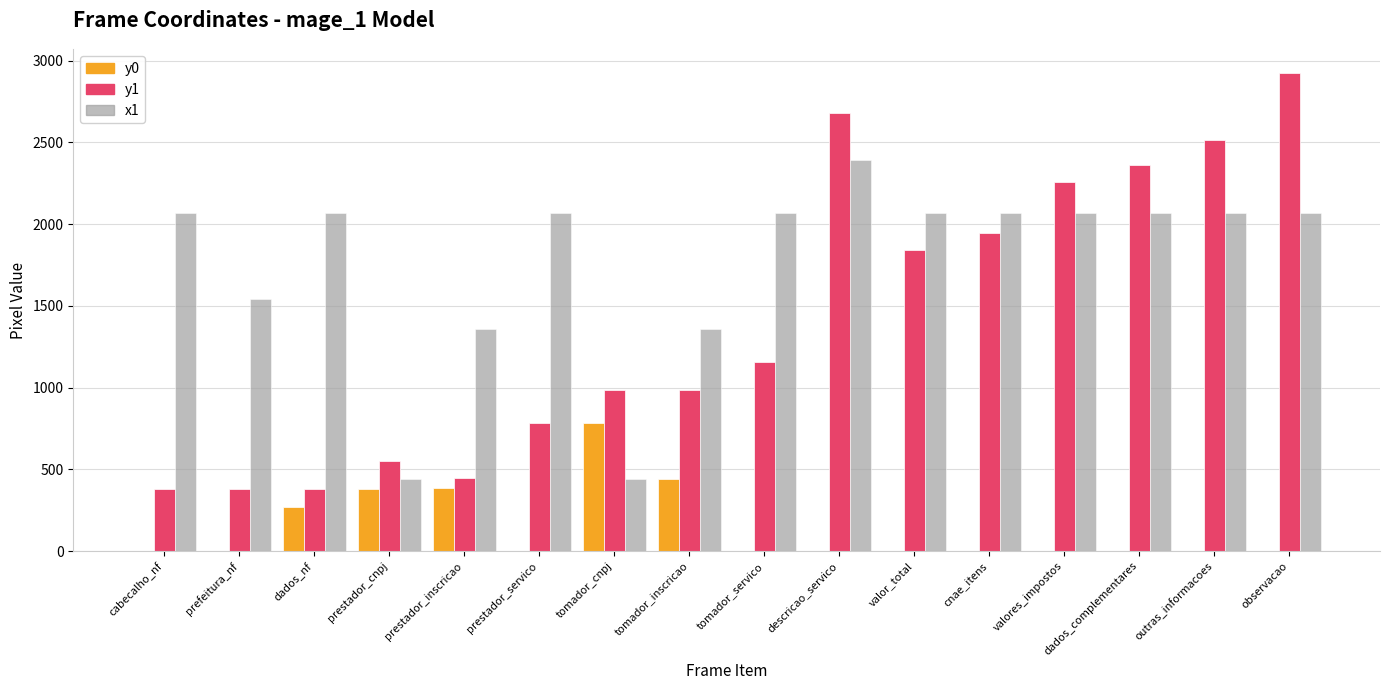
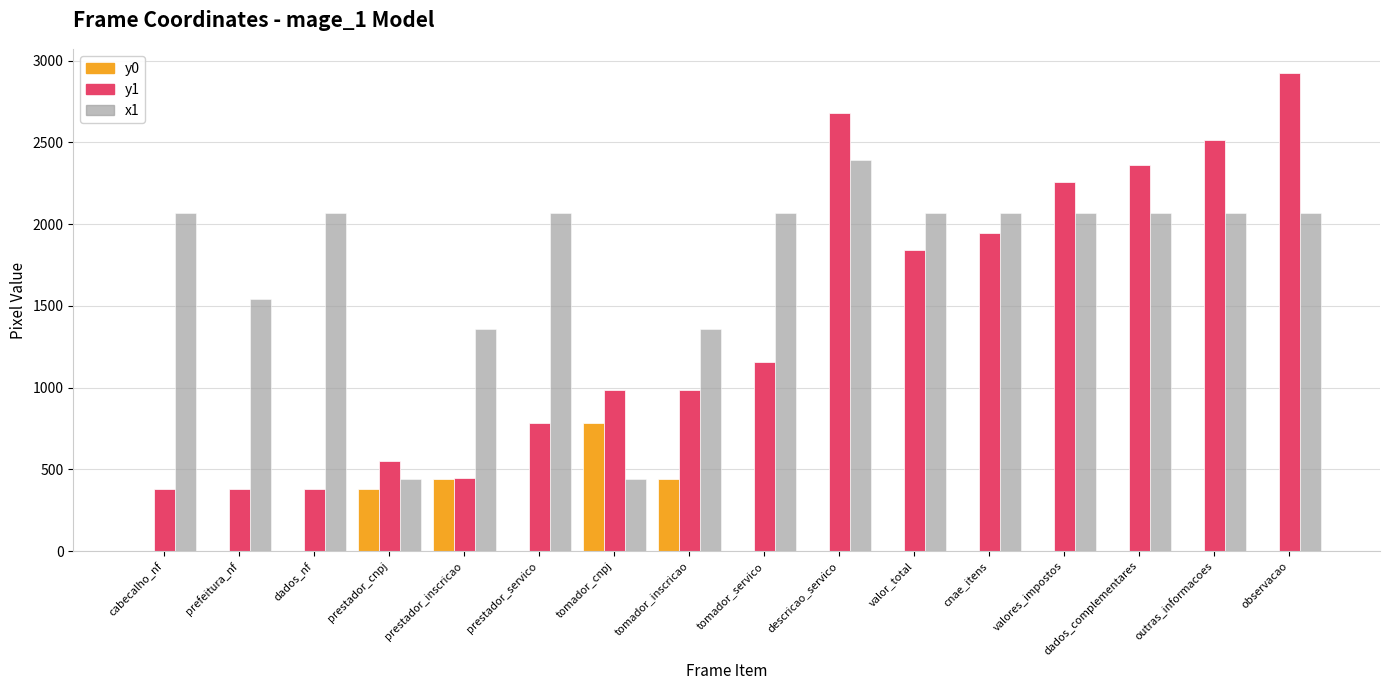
y0, dados_nf: 270 -> 0
y0, prestador_inscricao: 380 -> 440
